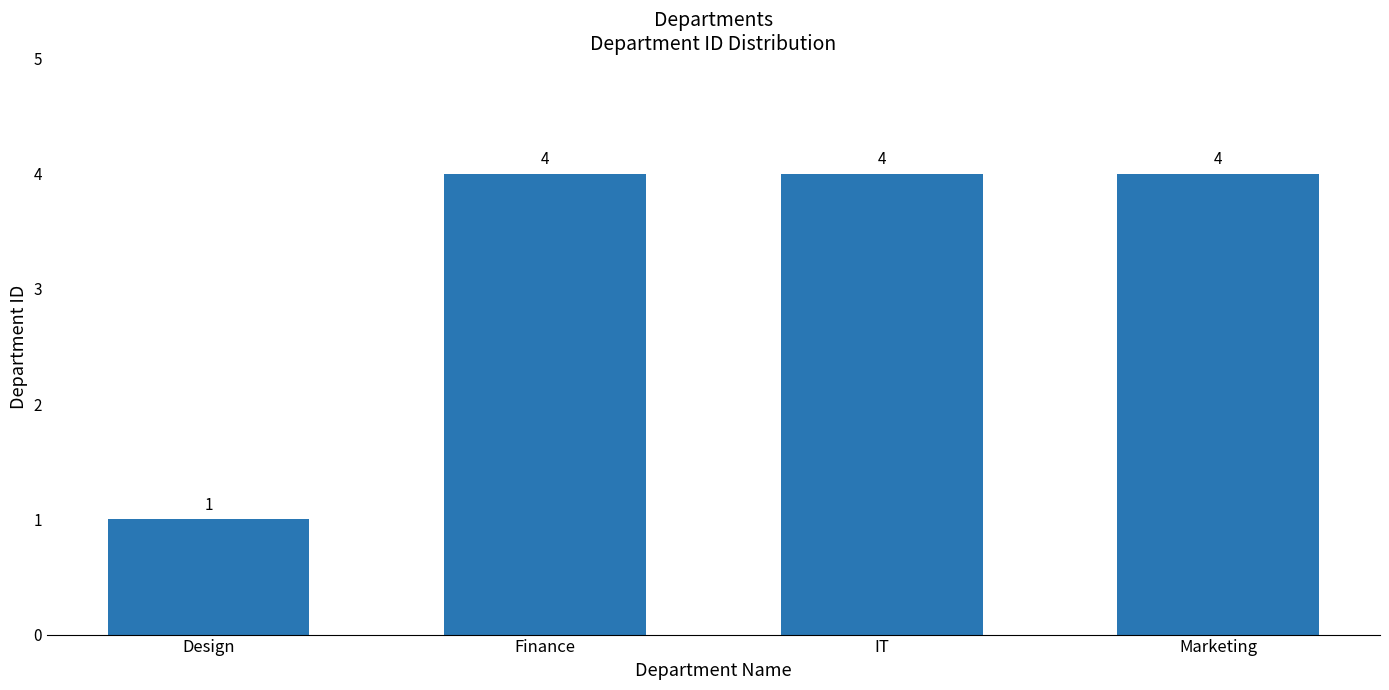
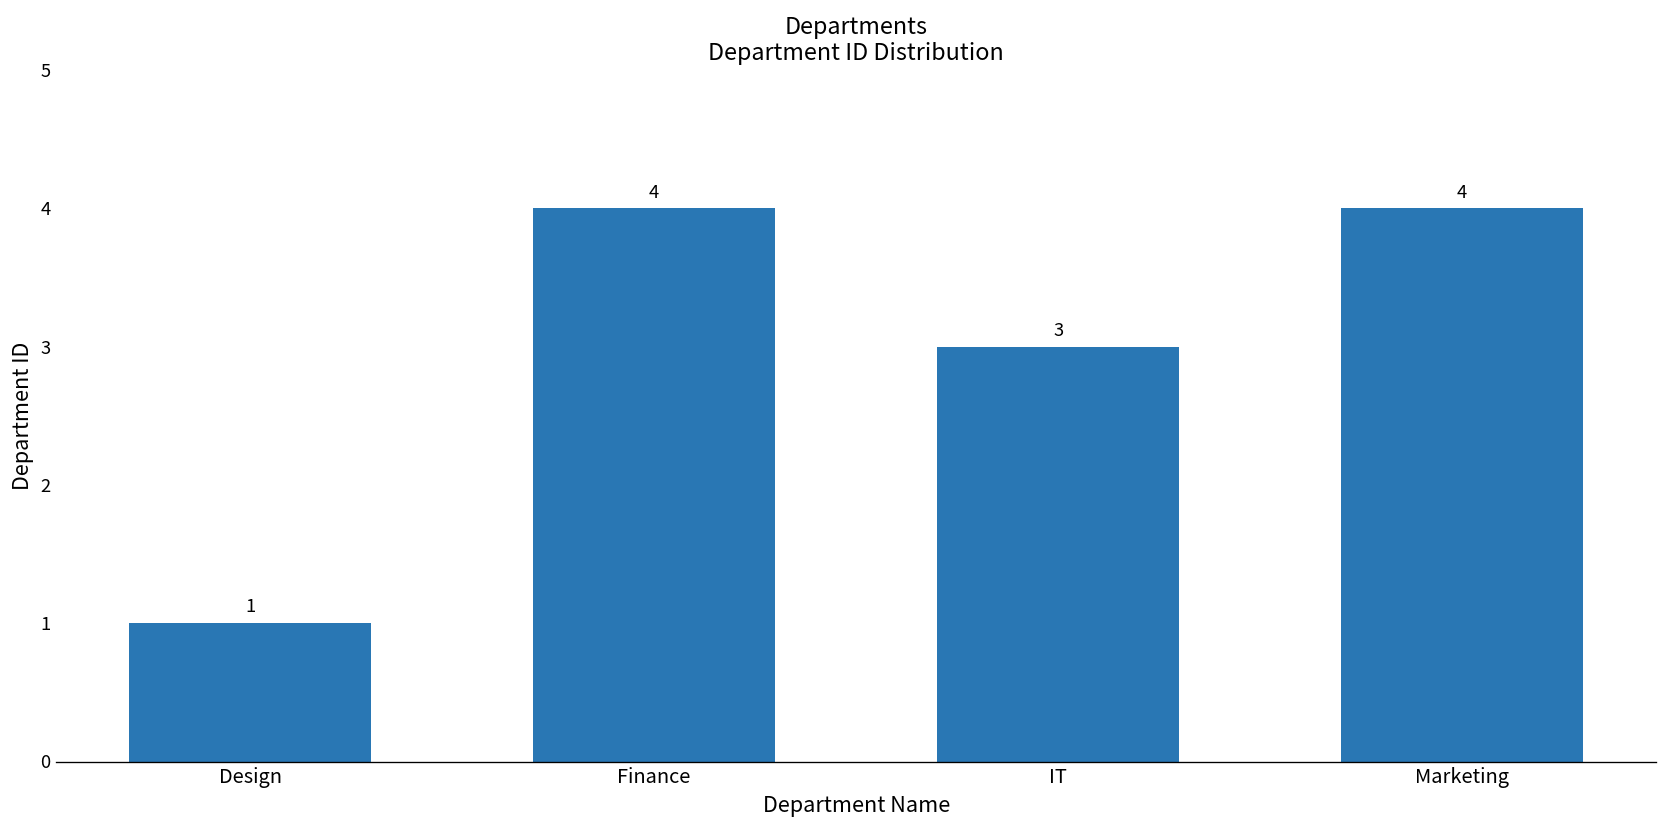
IT: 4 -> 3
